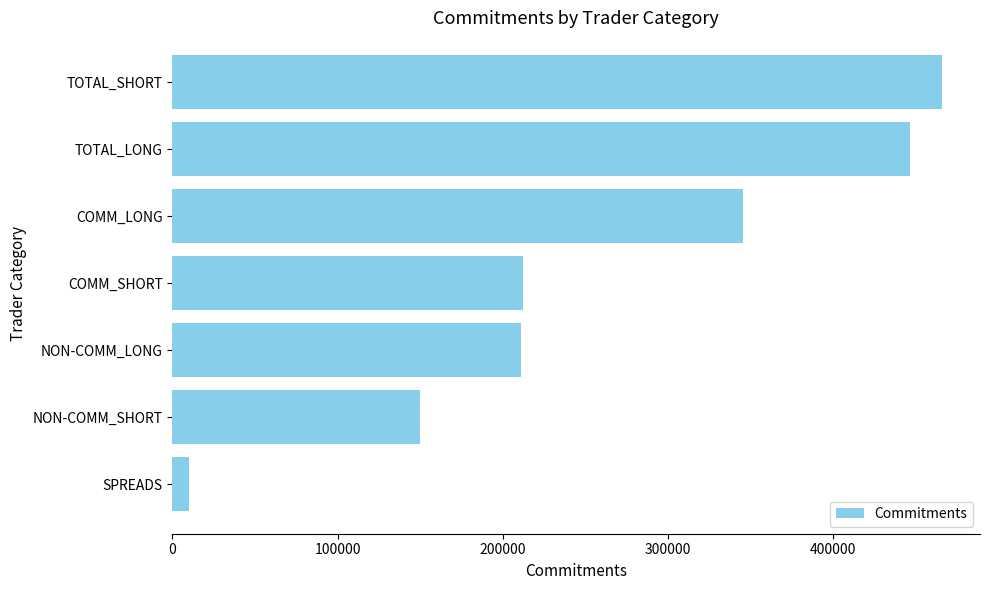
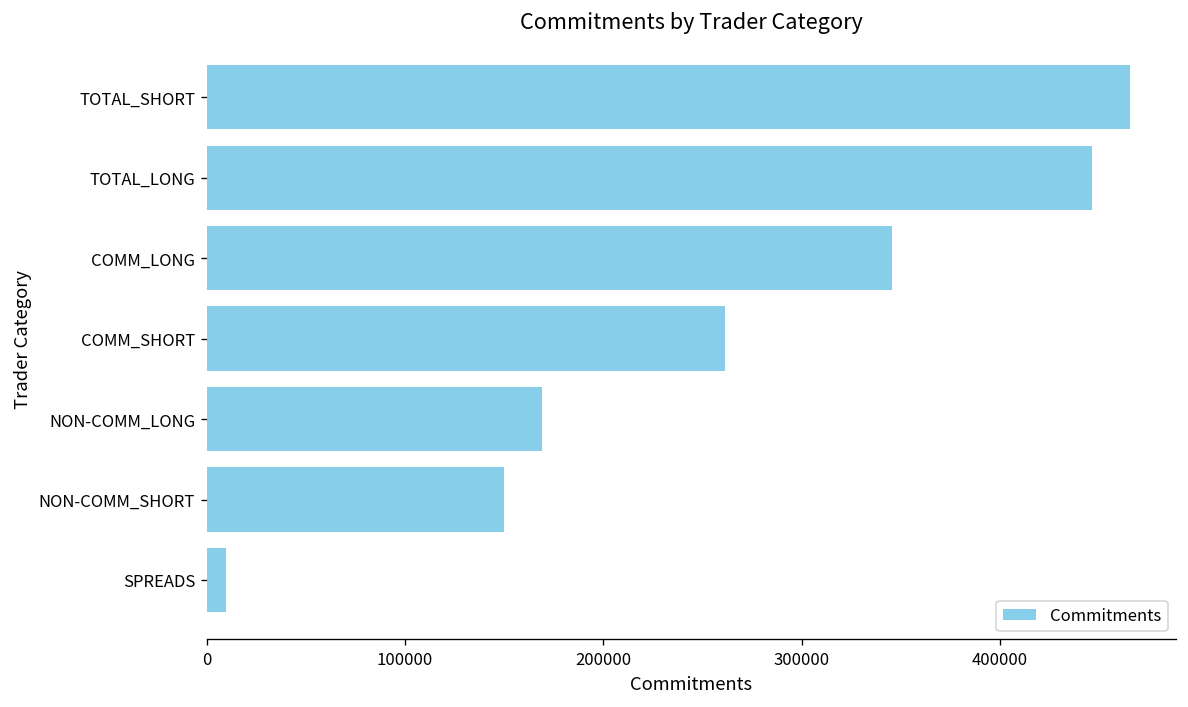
COMM_SHORT: 212000 -> 261000
NON-COMM_LONG: 211000 -> 169000
